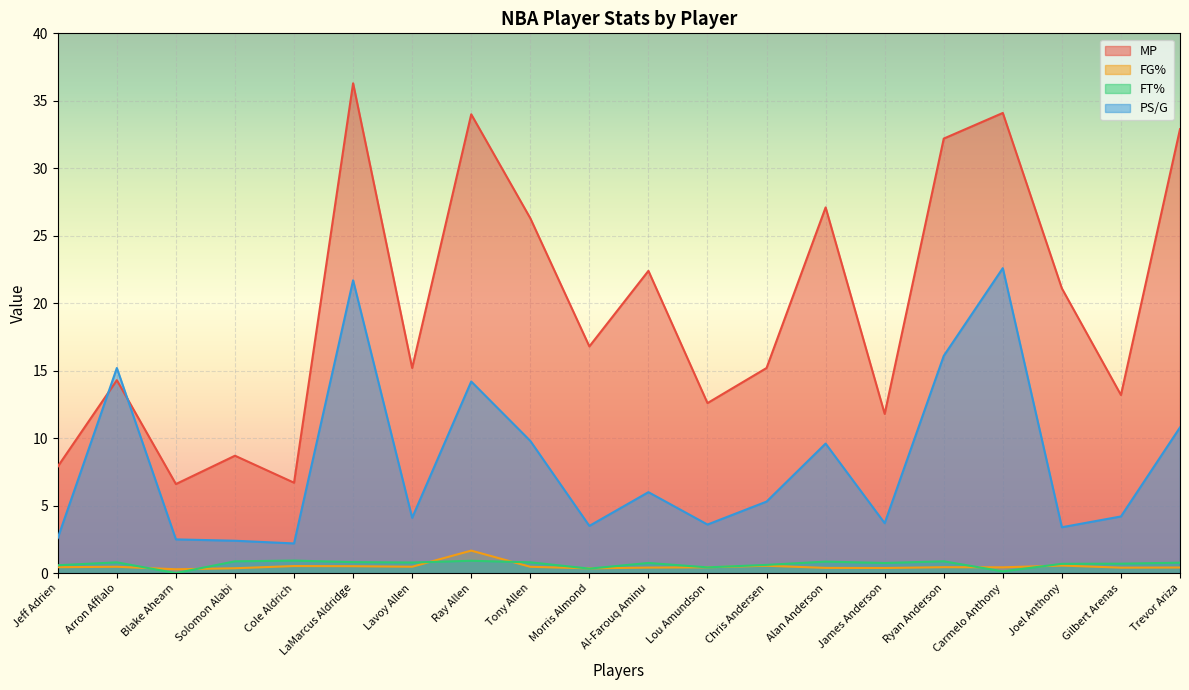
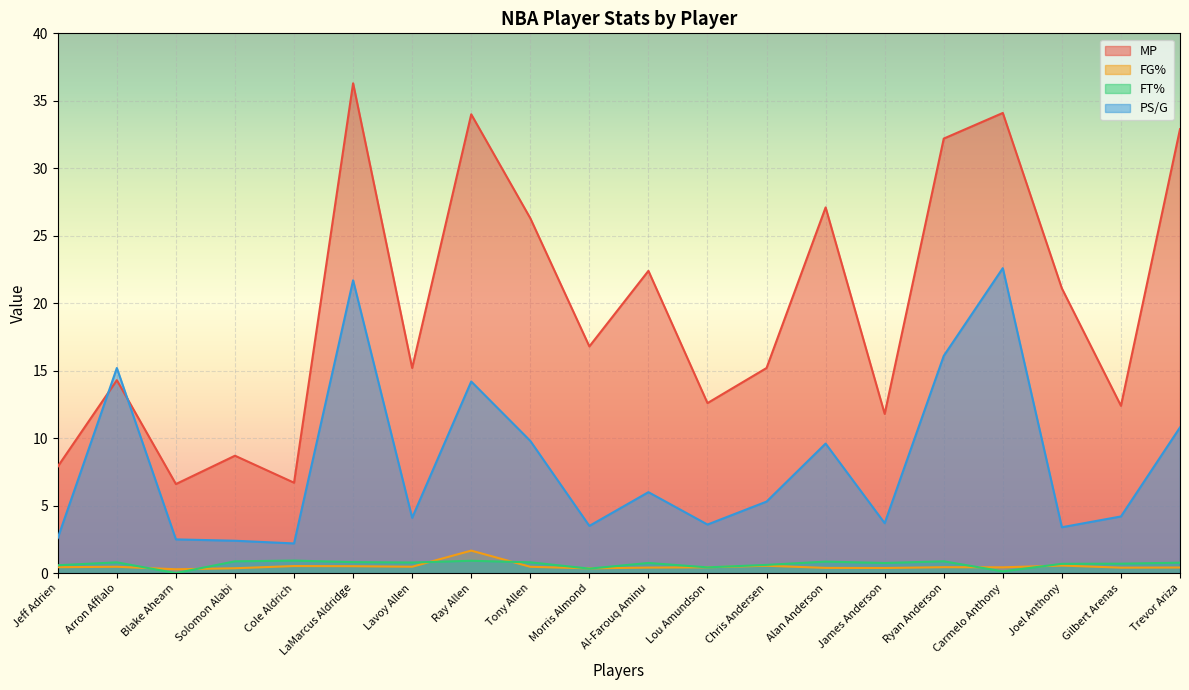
MP, Gilbert Arenas: 13.2 -> 12.4
